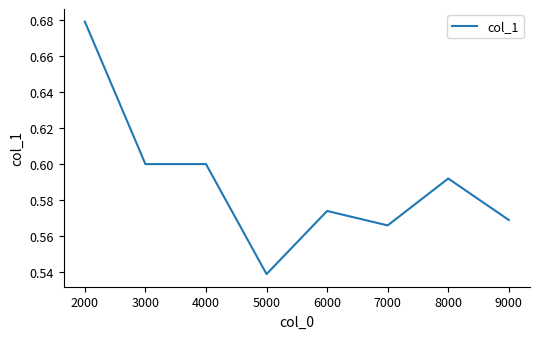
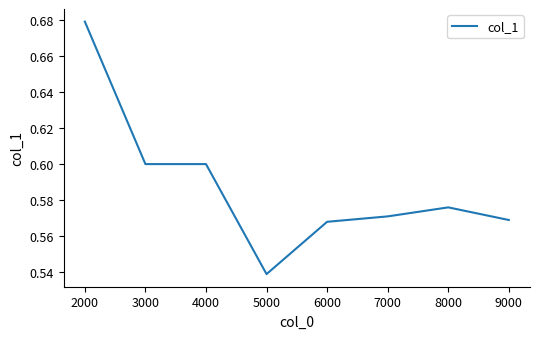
6000: 0.574 -> 0.568
7000: 0.566 -> 0.571
8000: 0.592 -> 0.576
